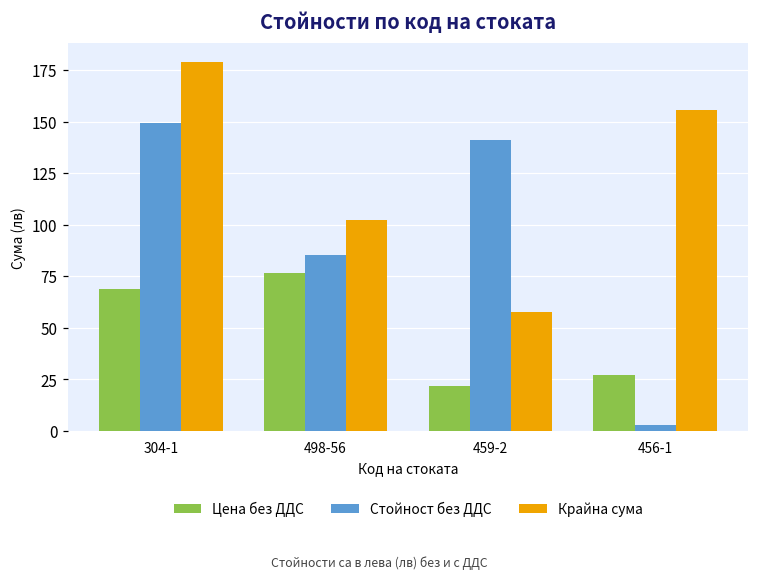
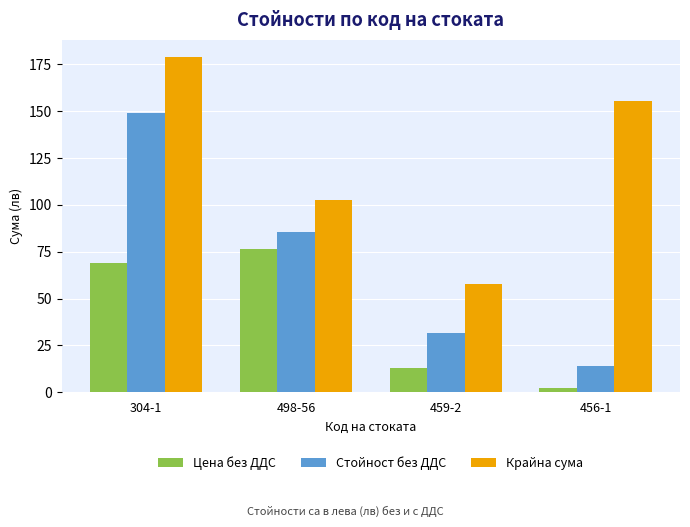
Цена без ДДС, 459-2: 21 -> 13
Стойност без ДДС, 459-2: 141 -> 32
Цена без ДДС, 456-1: 27 -> 2
Стойност без ДДС, 456-1: 3 -> 14
